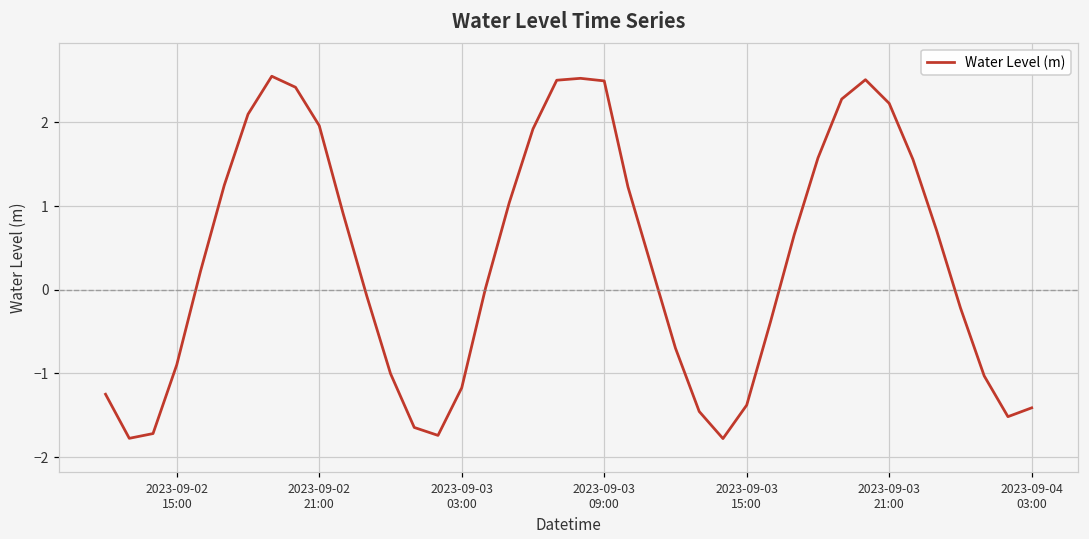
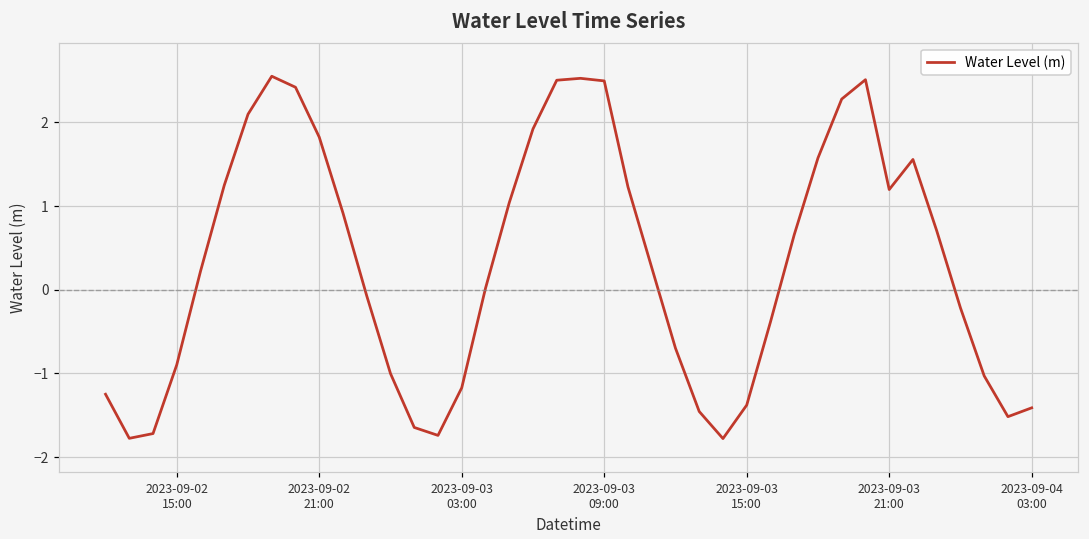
2023-09-02 21:00: 2.0 -> 1.8
2023-09-03 21:00: 2.2 -> 1.2
